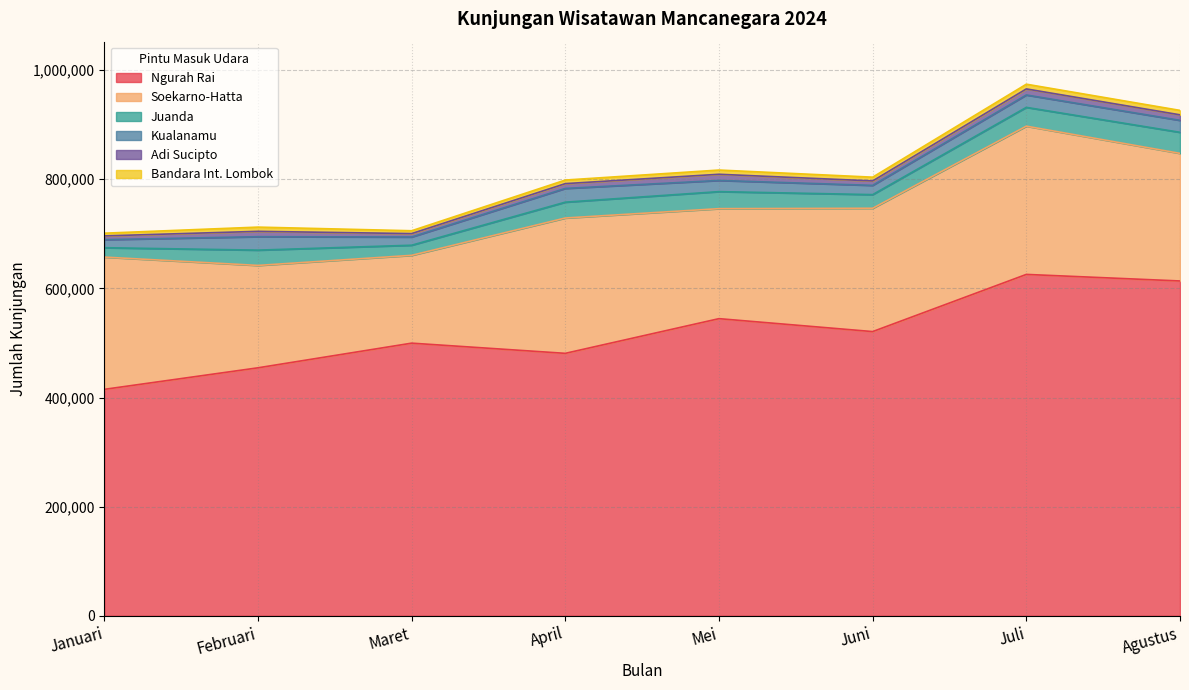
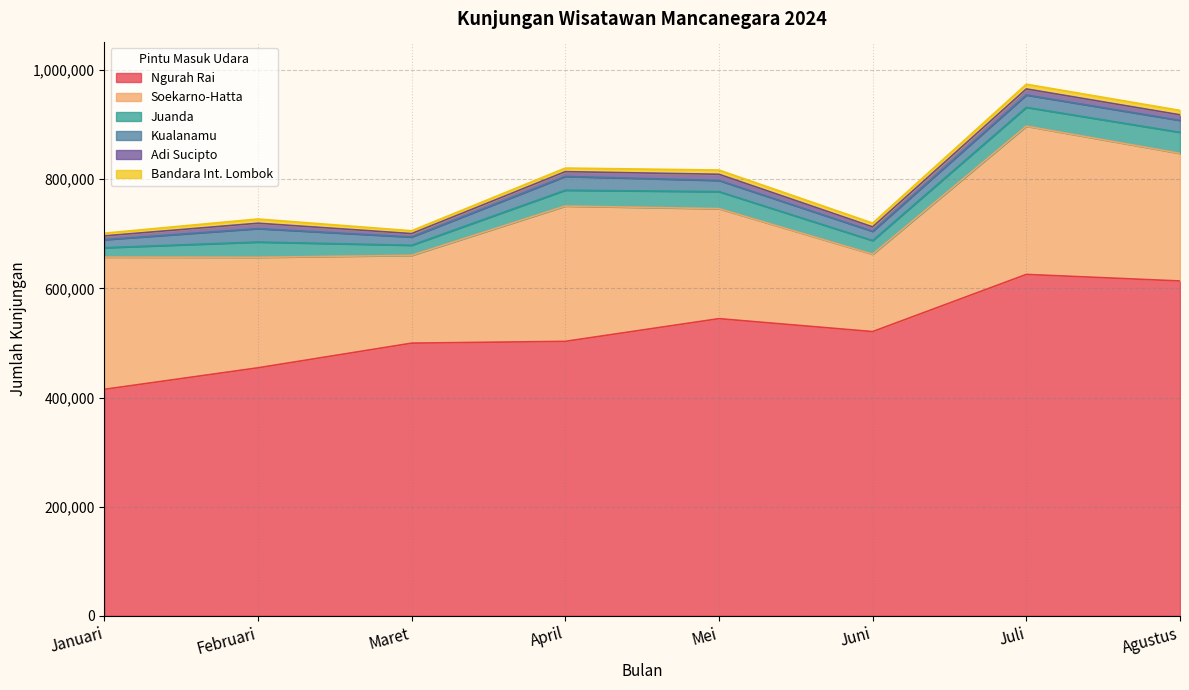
Soekarno-Hatta, Februari: 190,000 -> 200,000
Ngurah Rai, April: 480,000 -> 500,000
Soekarno-Hatta, Juni: 230,000 -> 140,000
